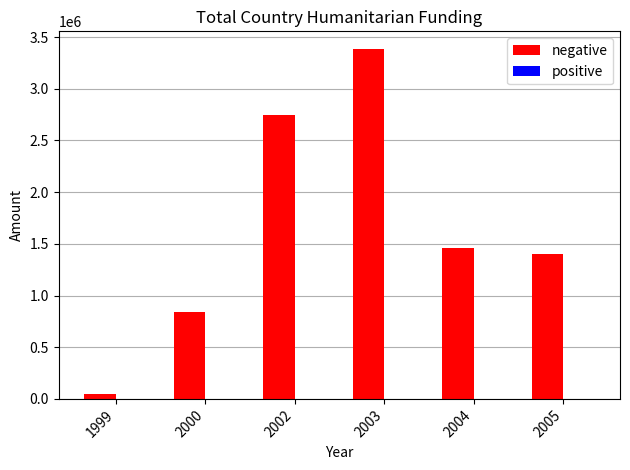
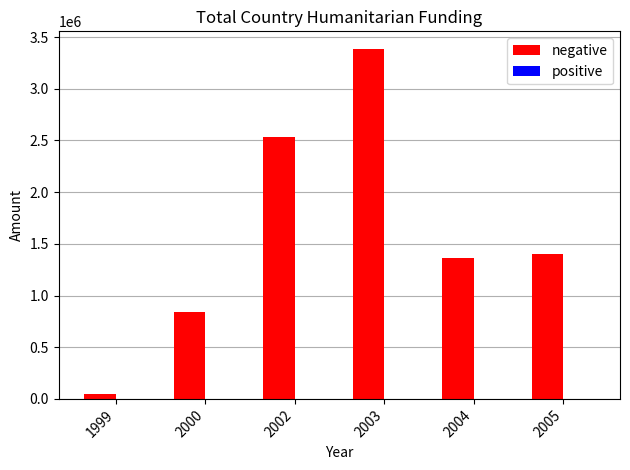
negative, 2002: 2750000 -> 2540000
negative, 2004: 1460000 -> 1360000
